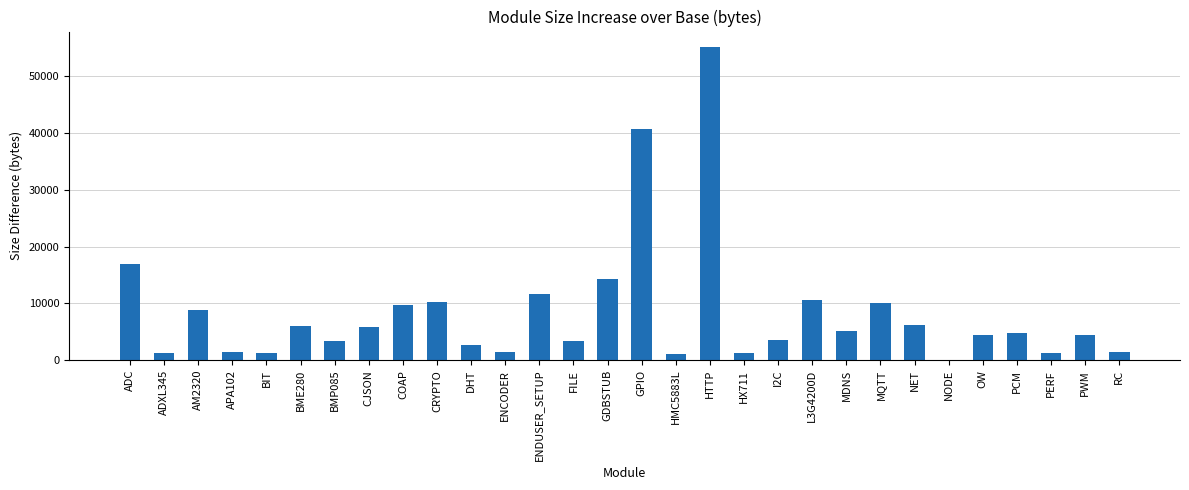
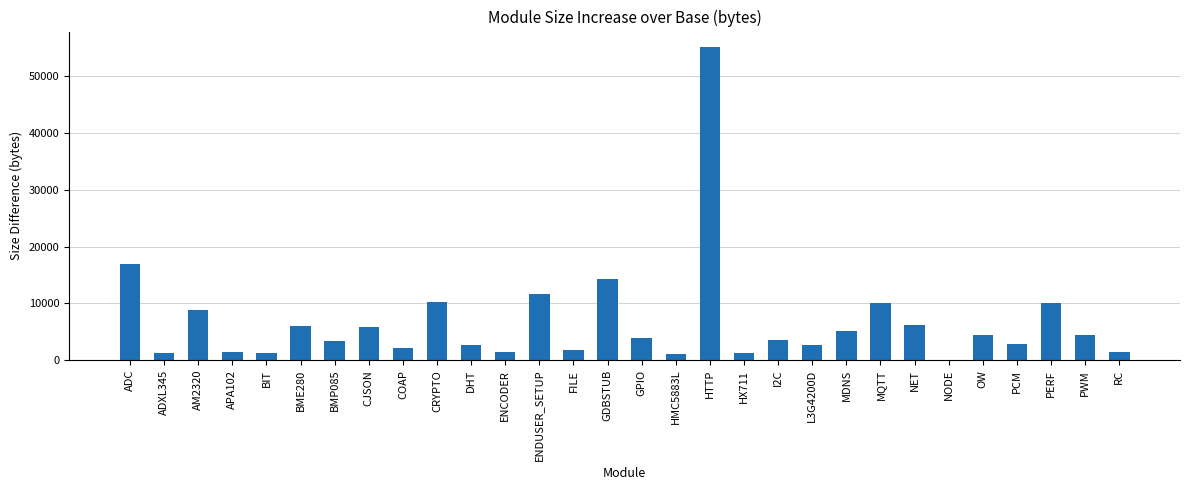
COAP: 10000 -> 2000
FILE: 3000 -> 2000
GPIO: 41000 -> 4000
L3G4200D: 11000 -> 3000
PCM: 5000 -> 3000
PERF: 1000 -> 10000
